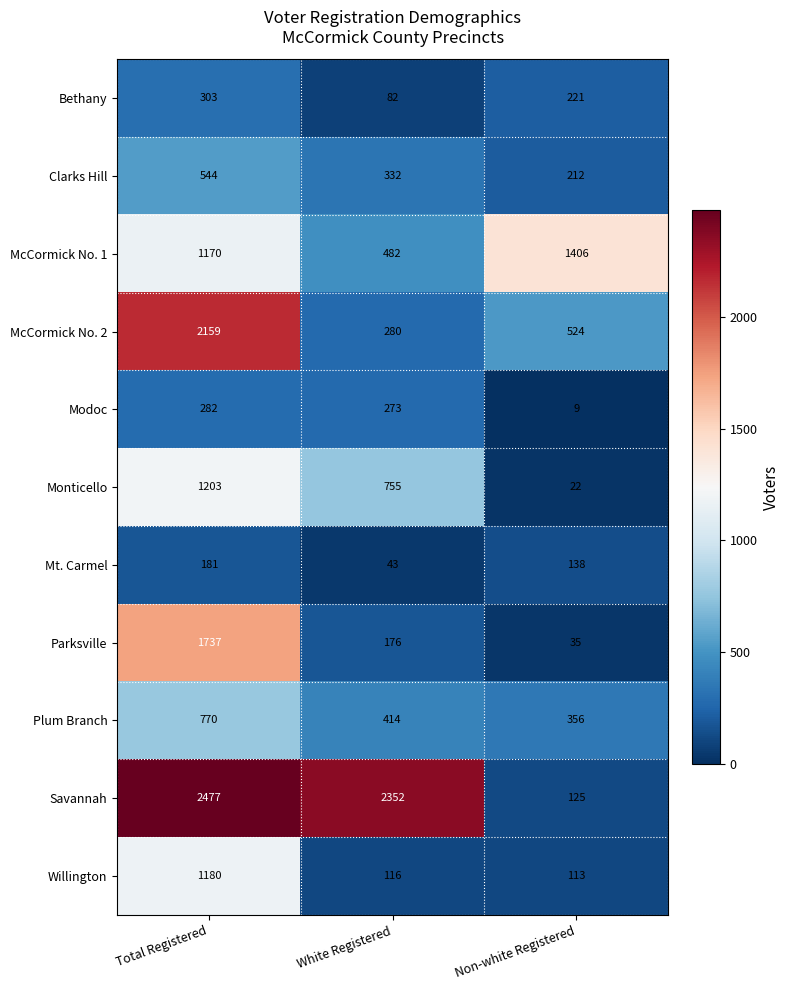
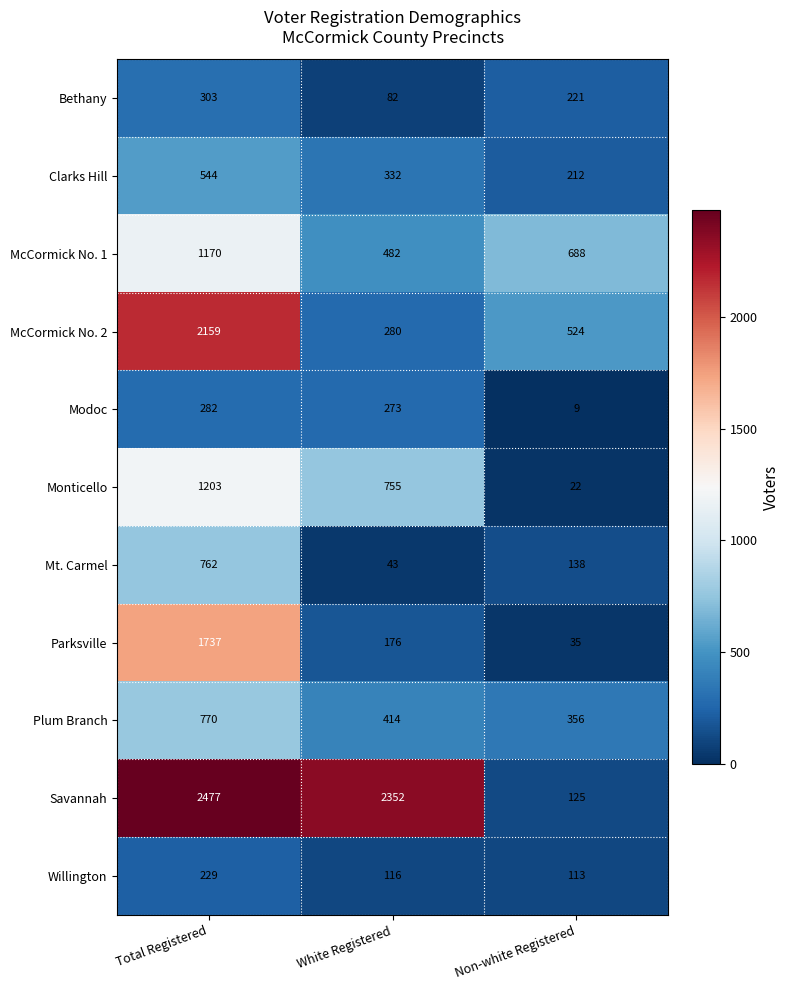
McCormick No. 1, Non-white Registered: 1406 -> 688
Mt. Carmel, Total Registered: 181 -> 762
Willington, Total Registered: 1180 -> 229
